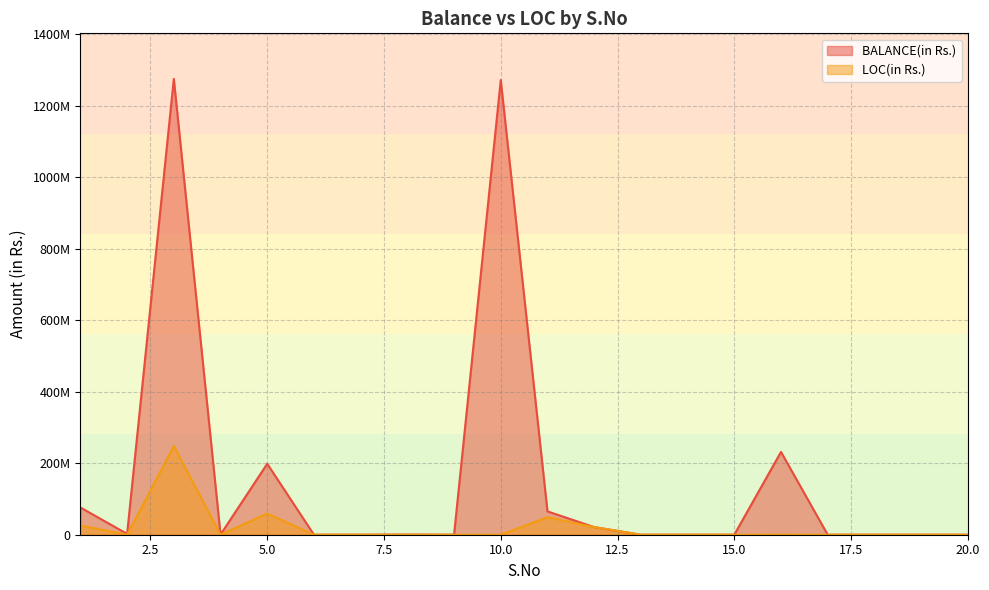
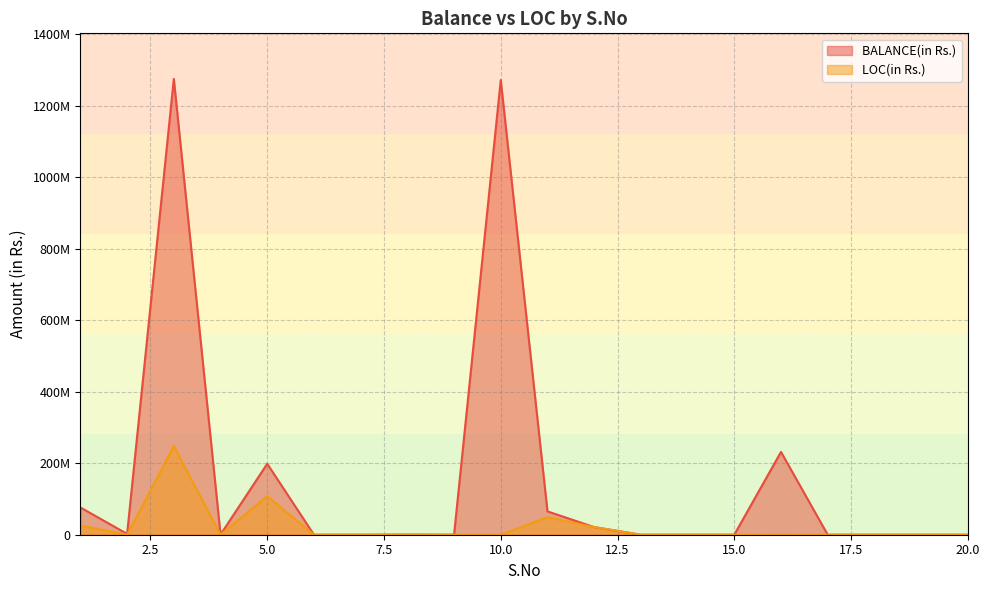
LOC(in Rs.), 5.0: 60000000 -> 110000000
